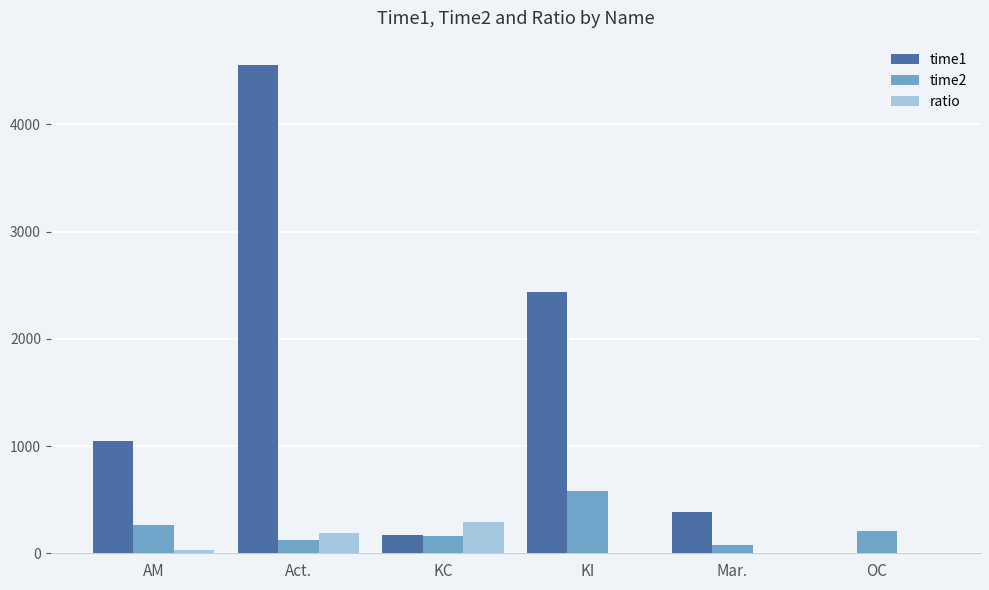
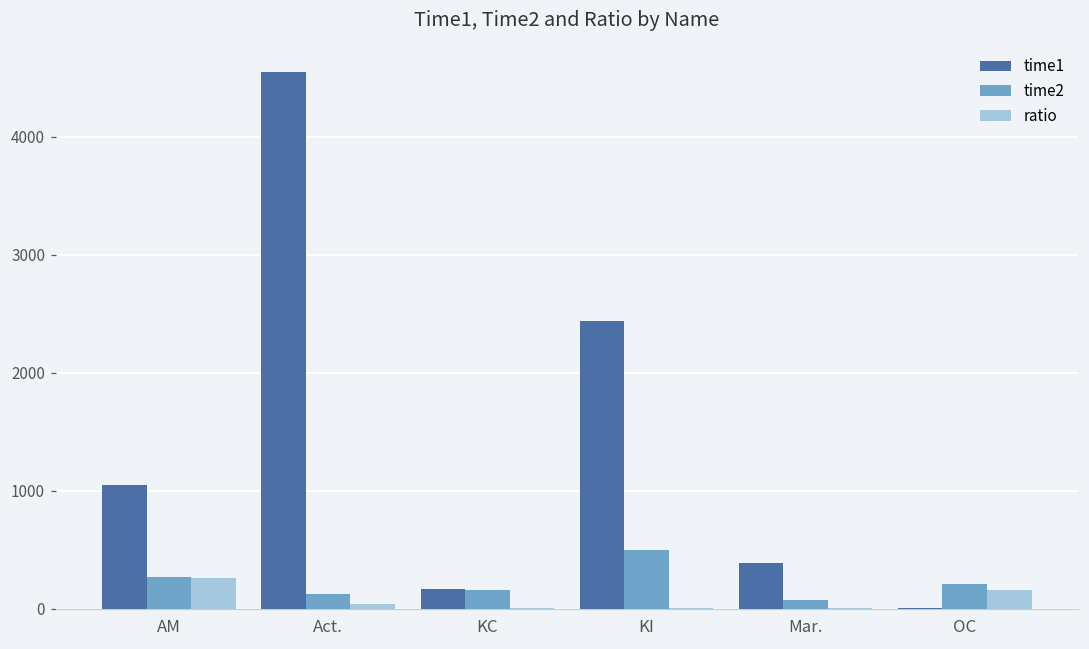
ratio, AM: 30 -> 260
ratio, Act.: 190 -> 40
ratio, KC: 290 -> 0
time2, KI: 580 -> 500
ratio, OC: 0 -> 160
